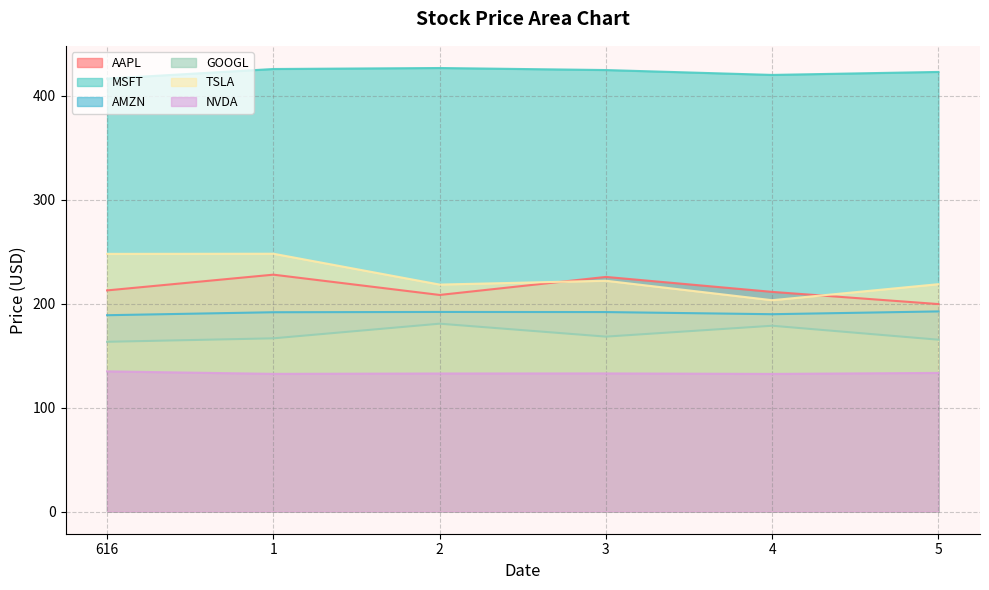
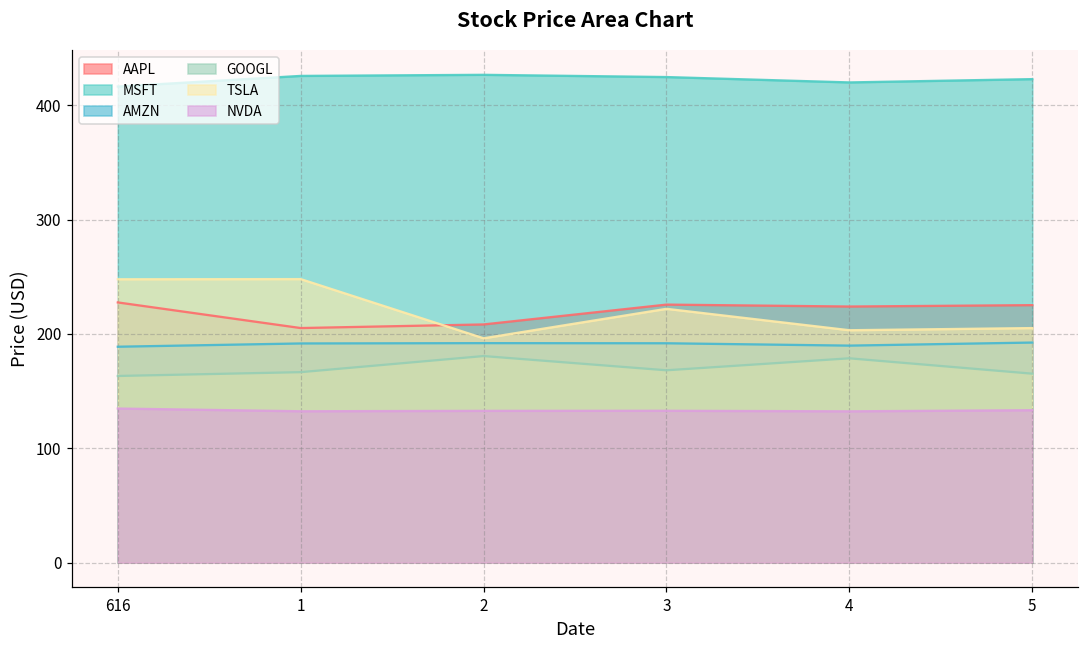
AAPL, 616: 213 -> 228
AAPL, 1: 228 -> 205
TSLA, 2: 218 -> 196
AAPL, 4: 211 -> 224
AAPL, 5: 200 -> 225
TSLA, 5: 219 -> 205
